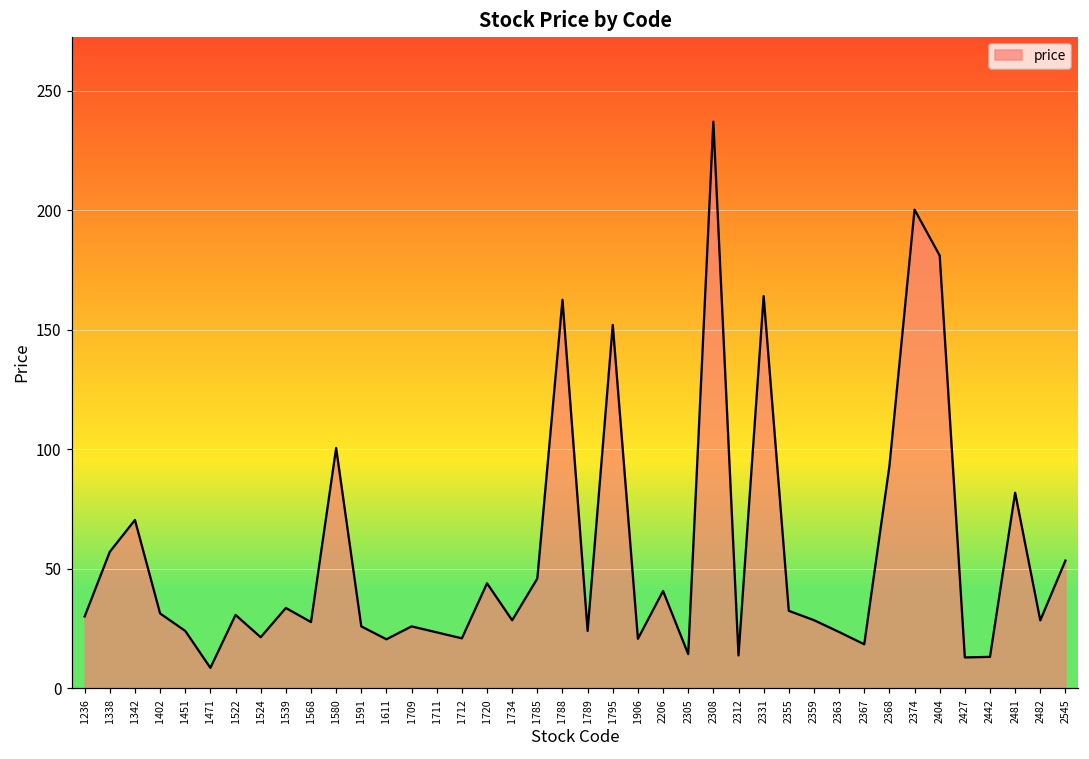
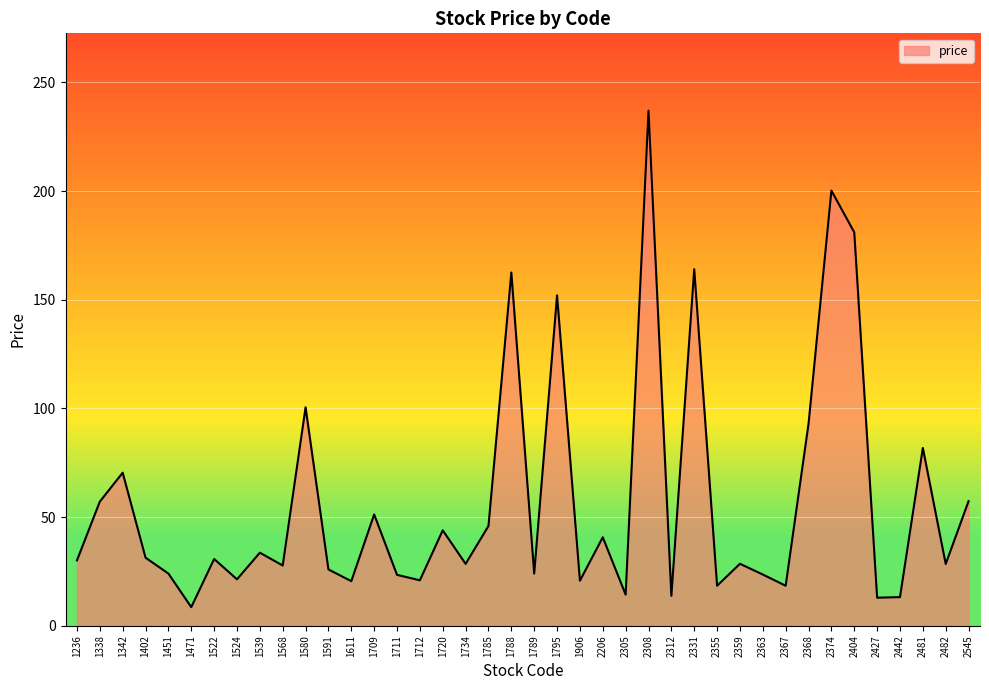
1709: 26 -> 51
2355: 32 -> 18
2545: 53 -> 57
